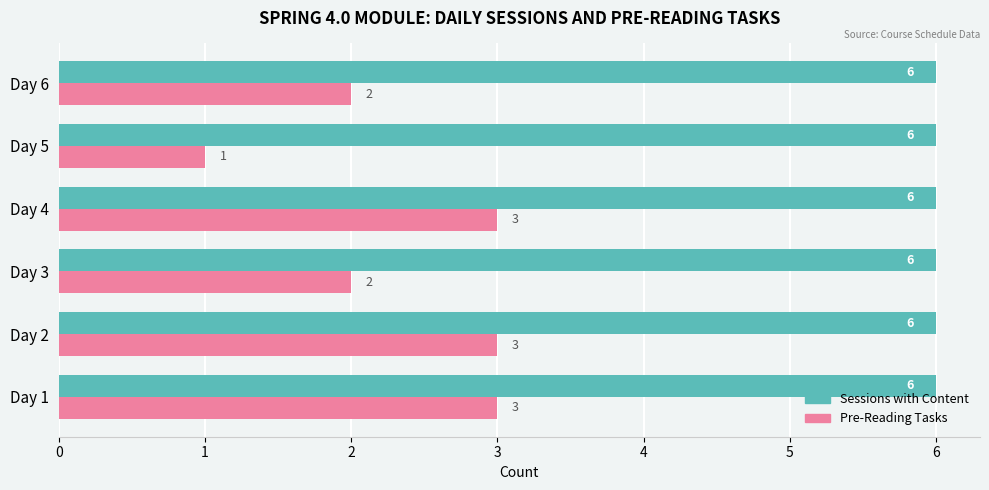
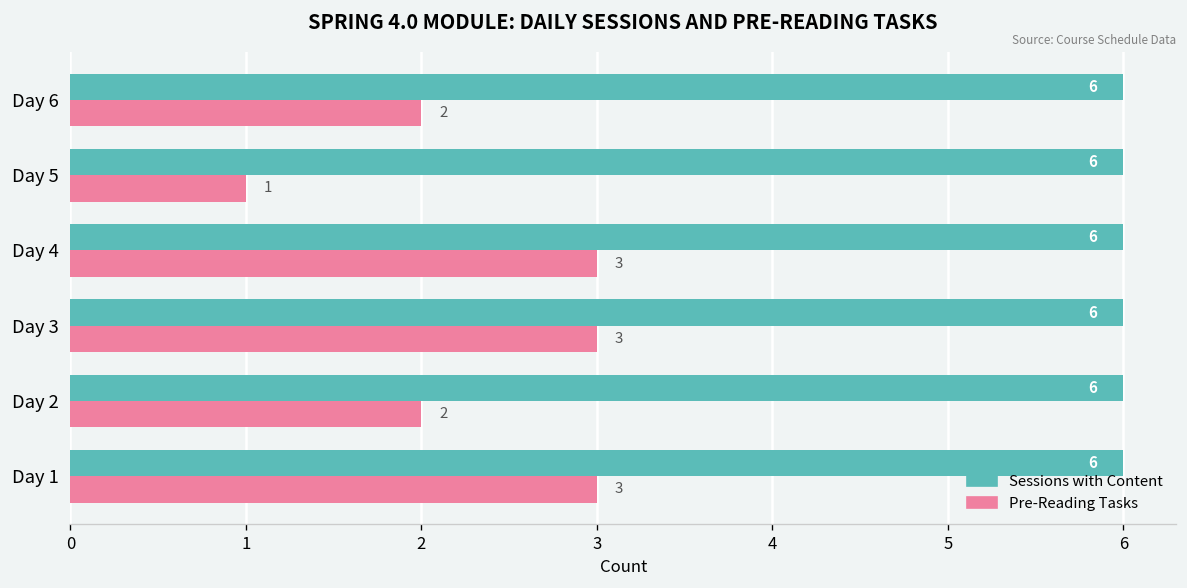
Pre-Reading Tasks, Day 3: 2 -> 3
Pre-Reading Tasks, Day 2: 3 -> 2
